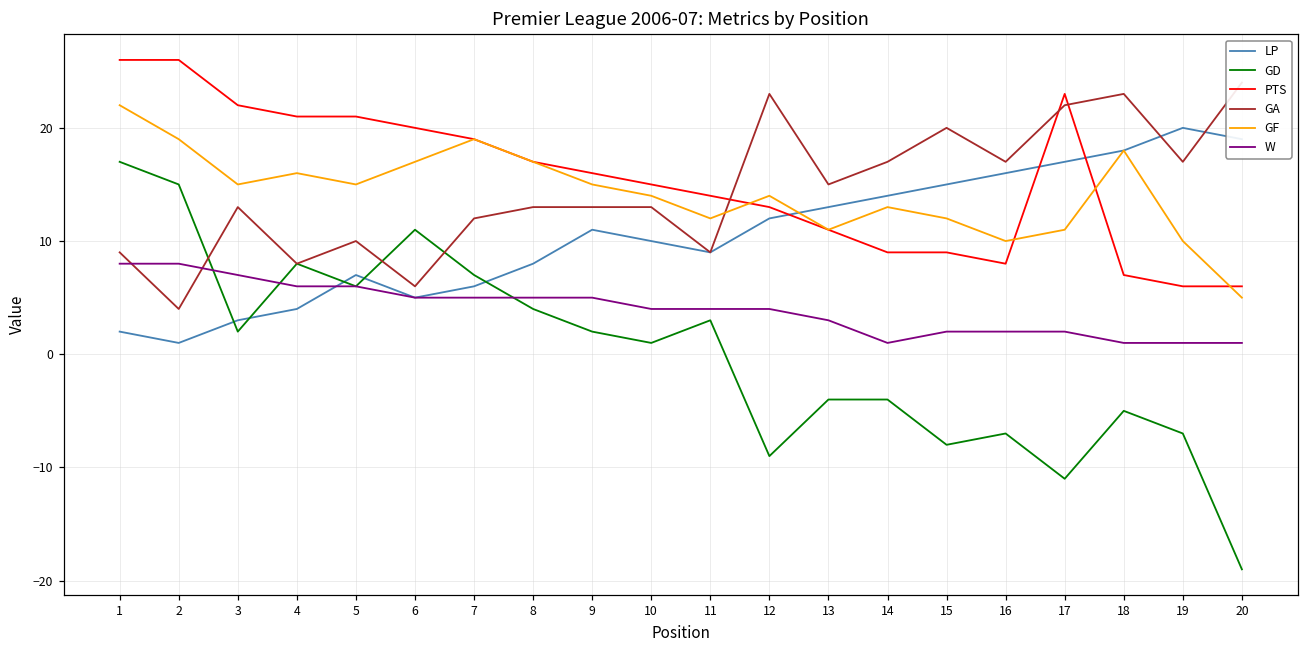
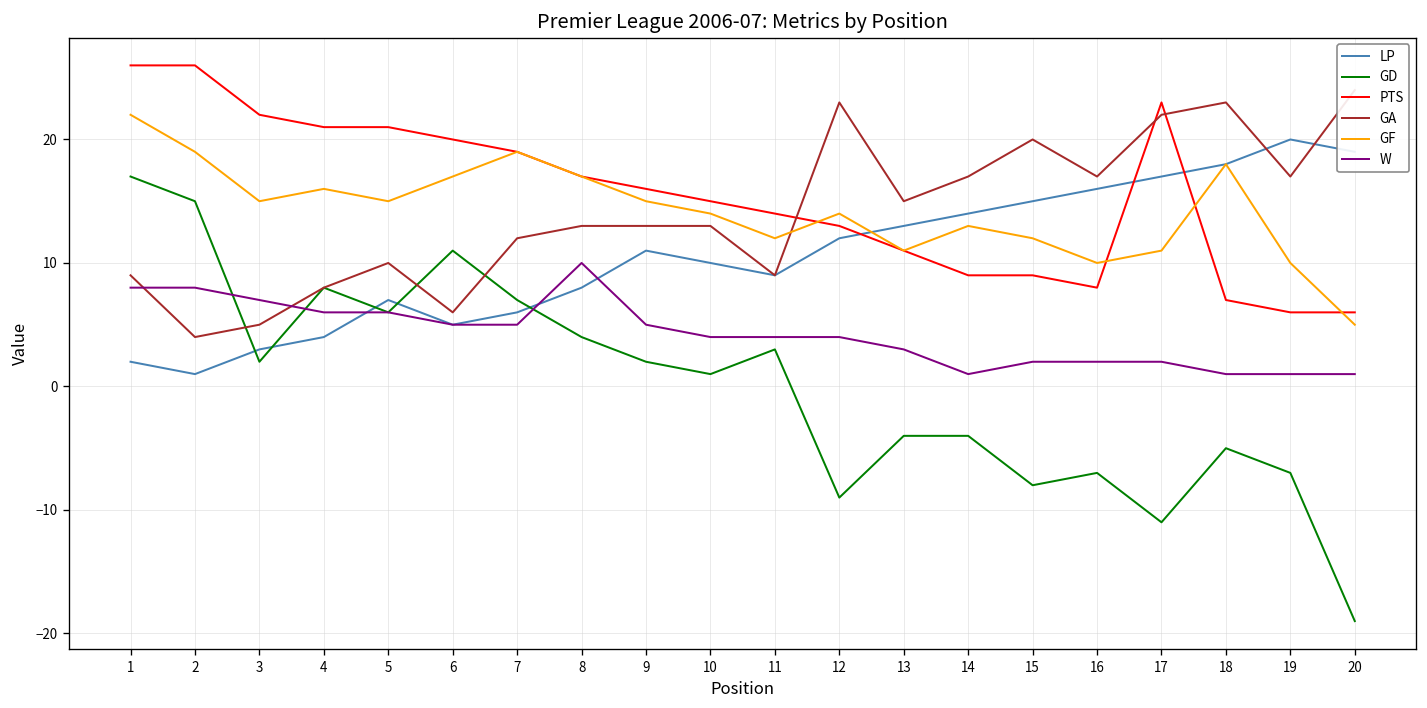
GA, 3: 13 -> 5
W, 8: 5 -> 10
